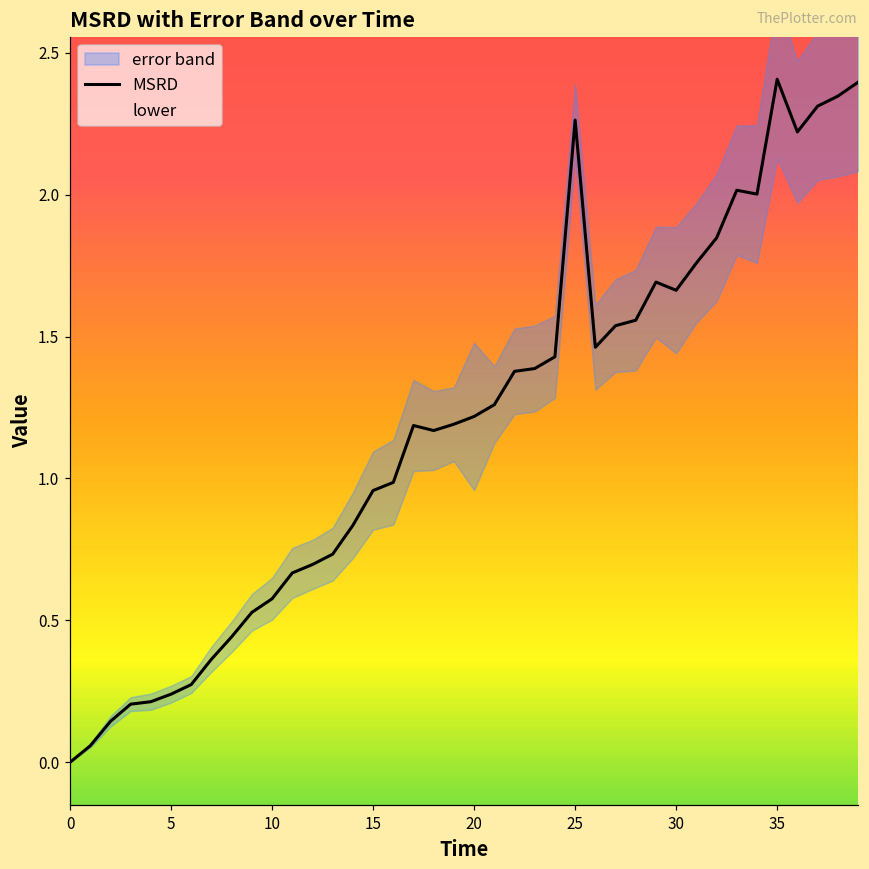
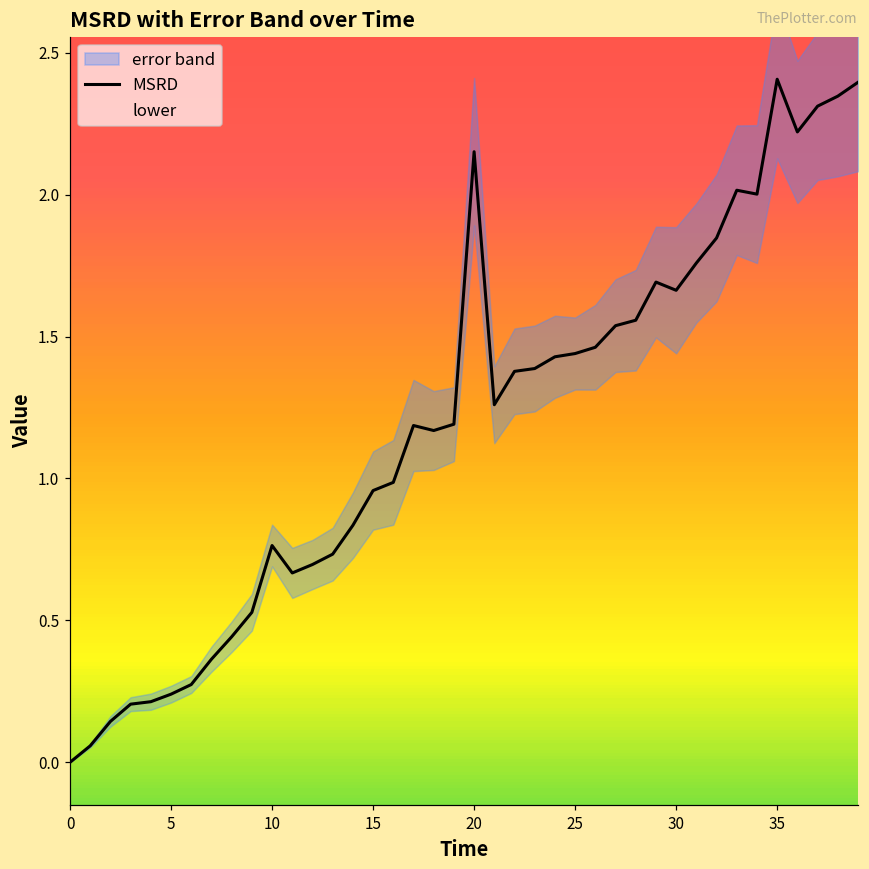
MSRD, 10: 0.58 -> 0.76
MSRD, 20: 1.22 -> 2.15
MSRD, 25: 2.26 -> 1.44
